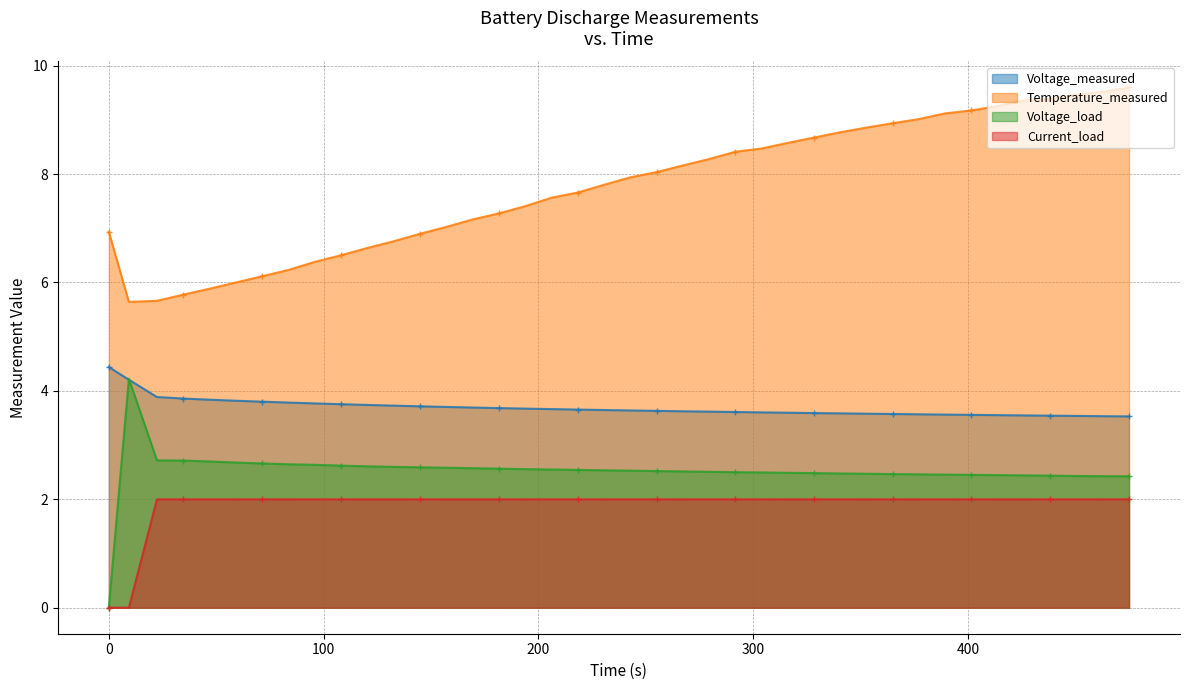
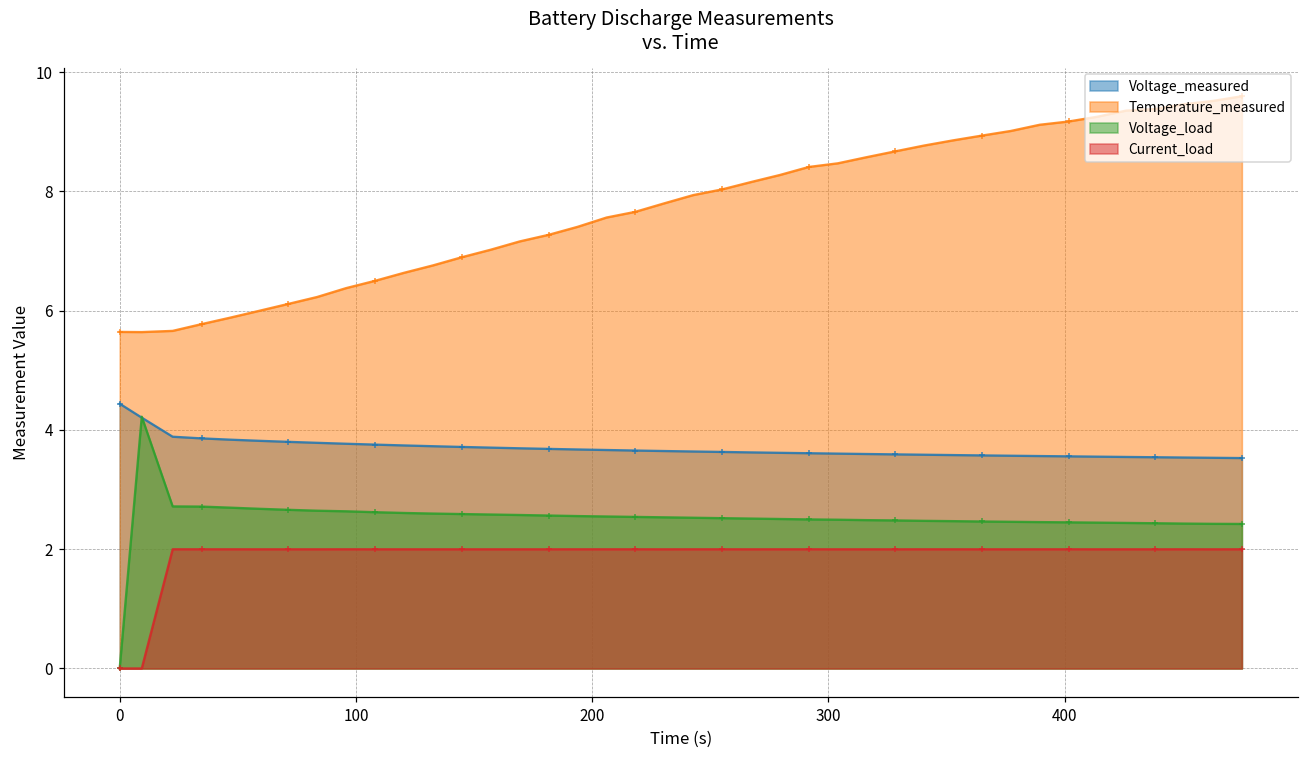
Temperature_measured, 0: 6.9 -> 5.6
